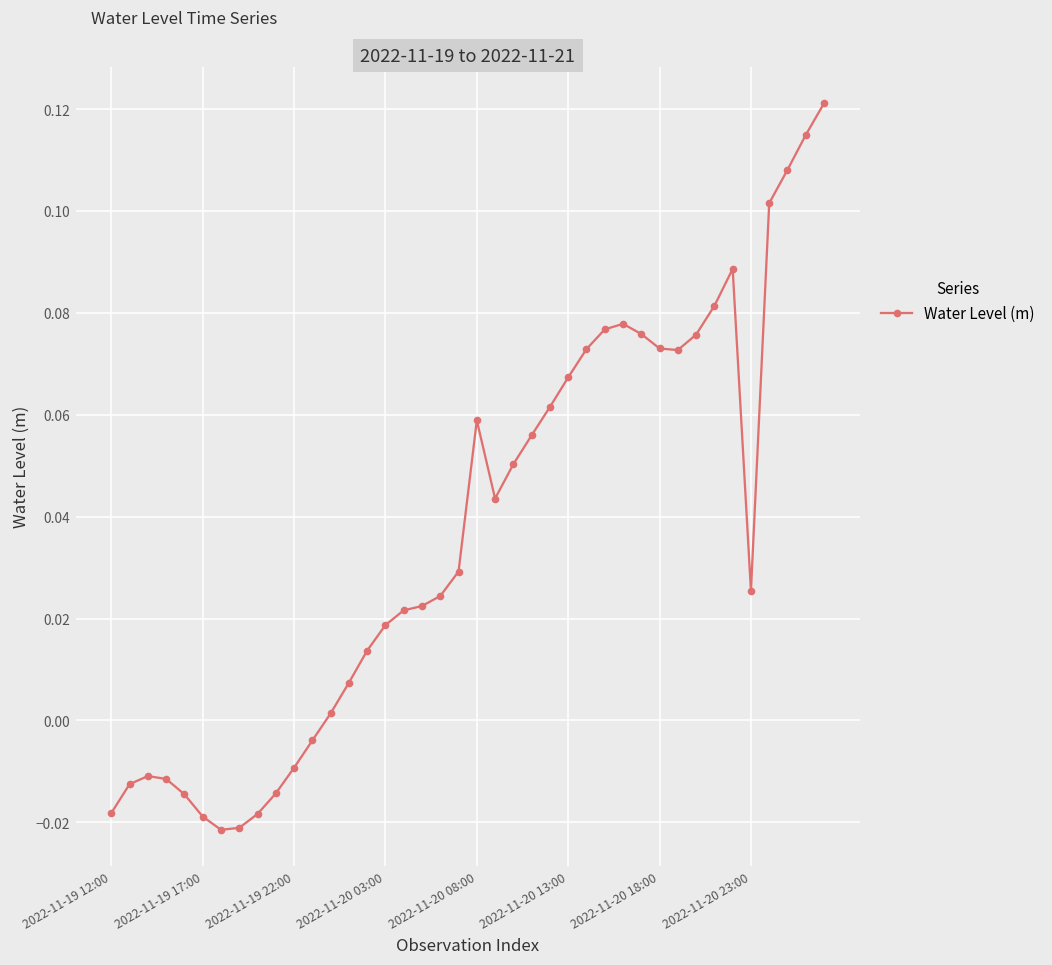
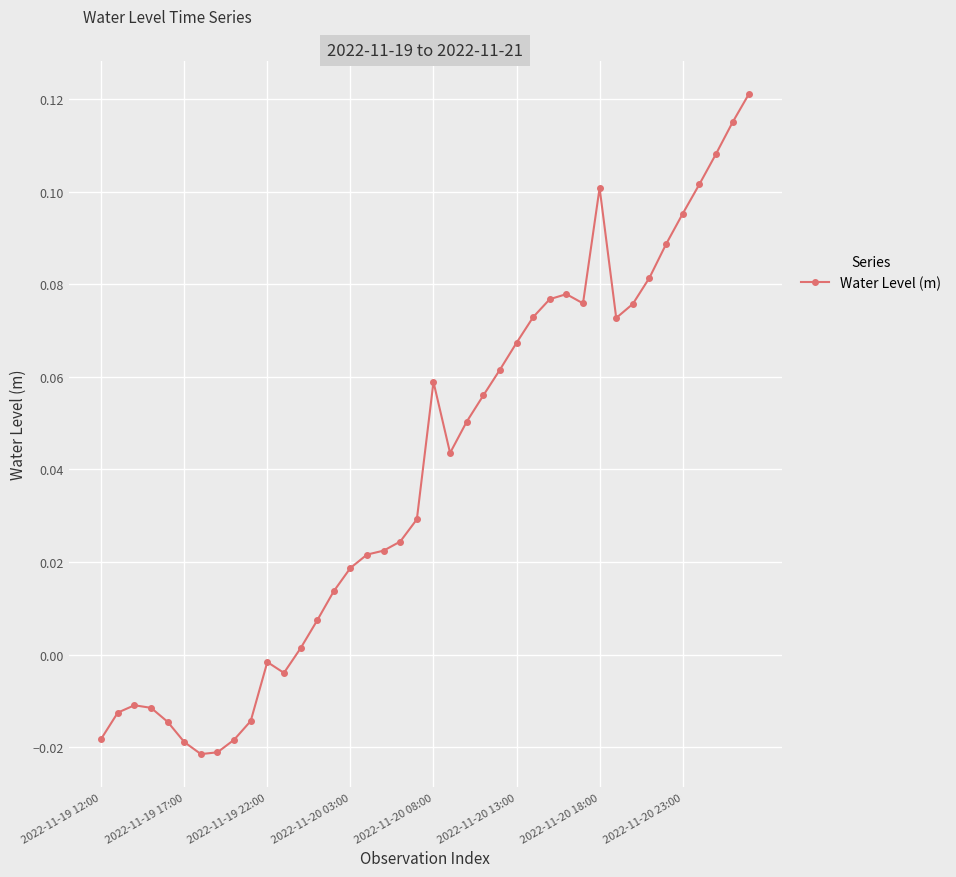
2022-11-19 22:00: -0.009 -> -0.002
2022-11-20 18:00: 0.073 -> 0.101
2022-11-20 23:00: 0.025 -> 0.095
